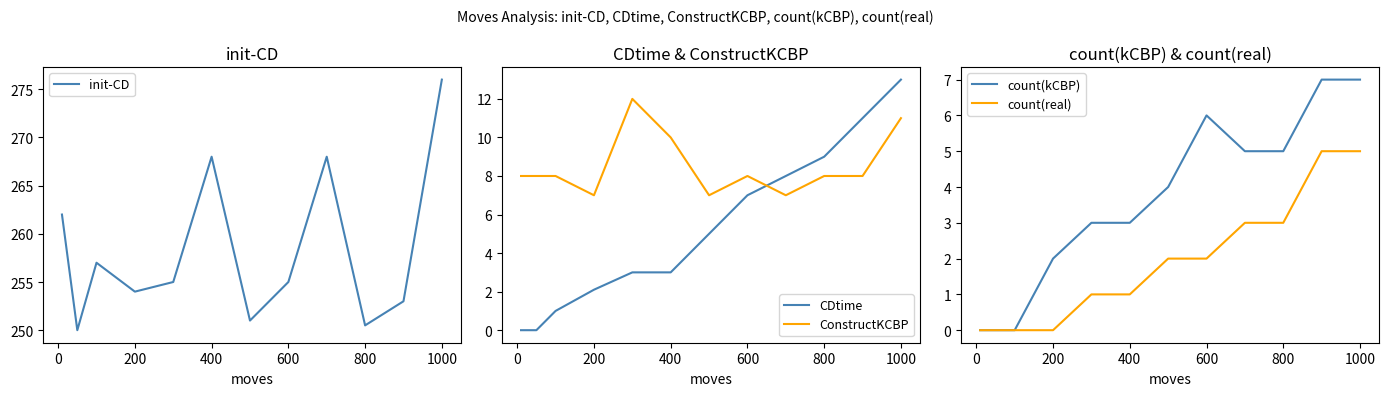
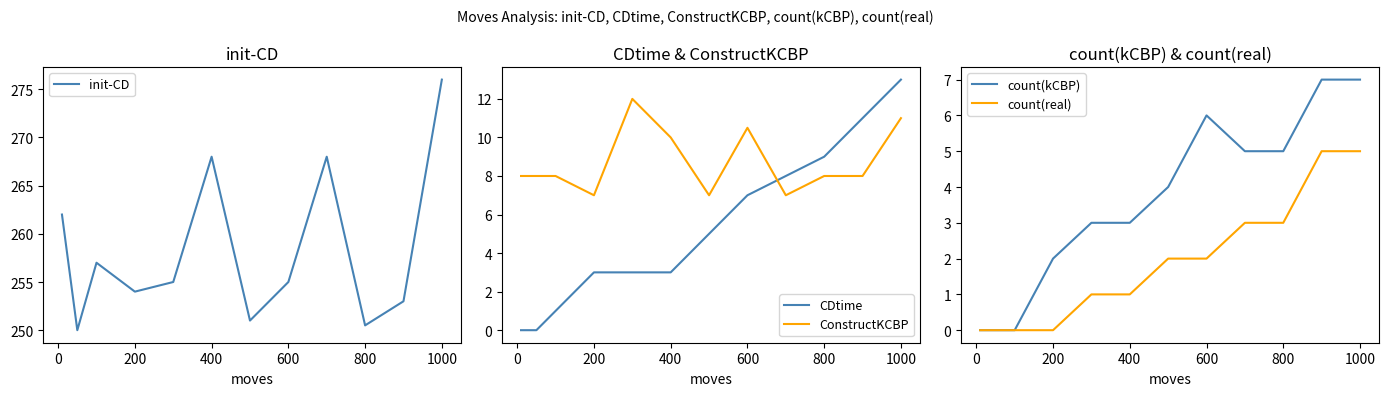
CDtime & ConstructKCBP, CDtime, 200: 2.1 -> 3.0
CDtime & ConstructKCBP, ConstructKCBP, 600: 8.0 -> 10.5
